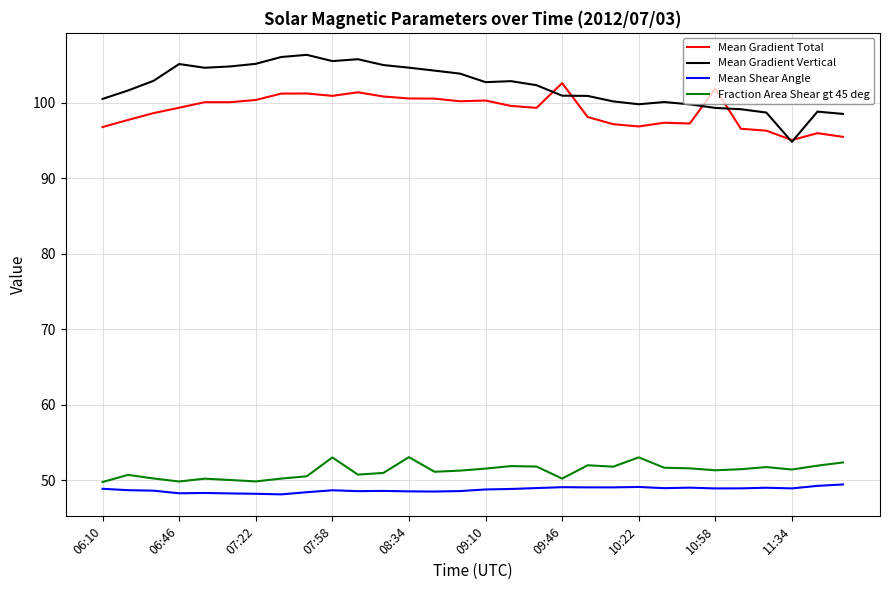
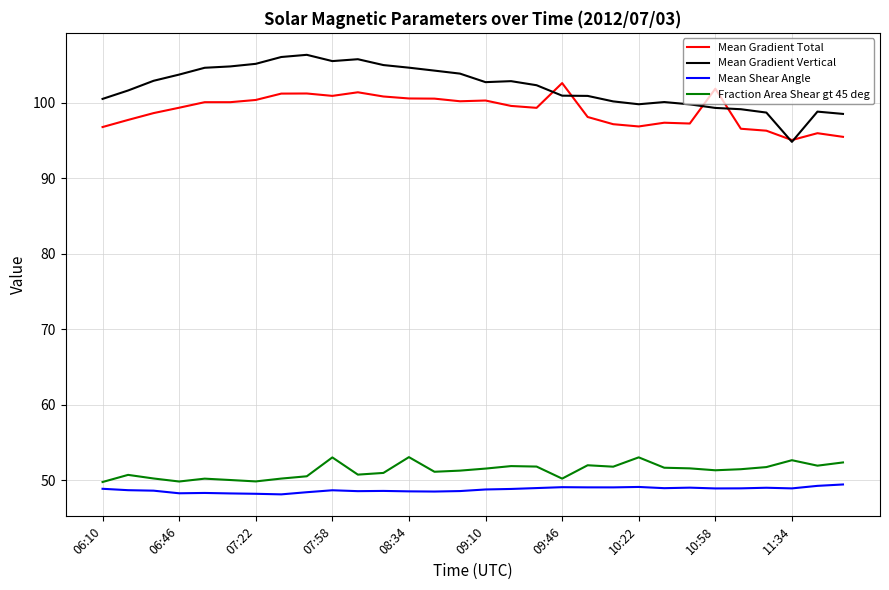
Mean Gradient Vertical, 06:46: 105 -> 104
Fraction Area Shear gt 45 deg, 11:34: 51 -> 53
